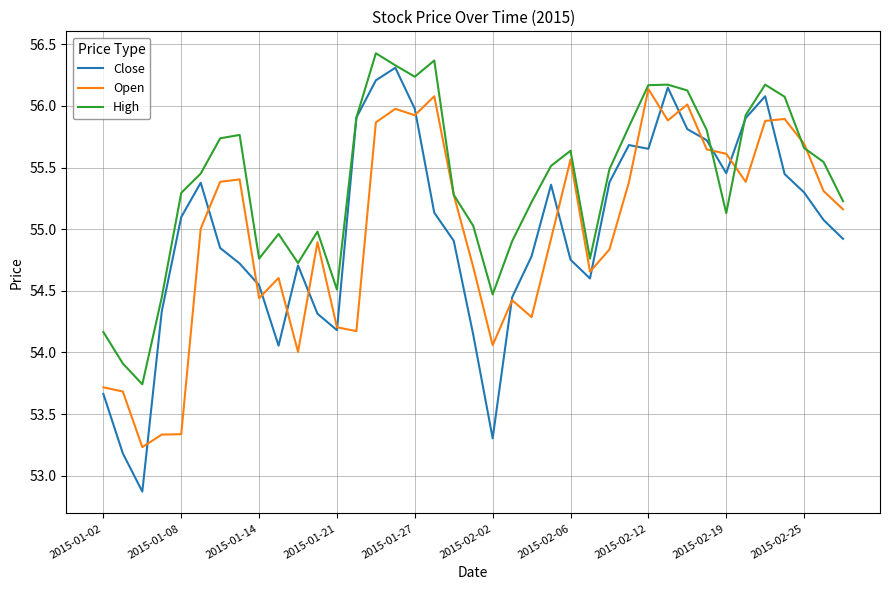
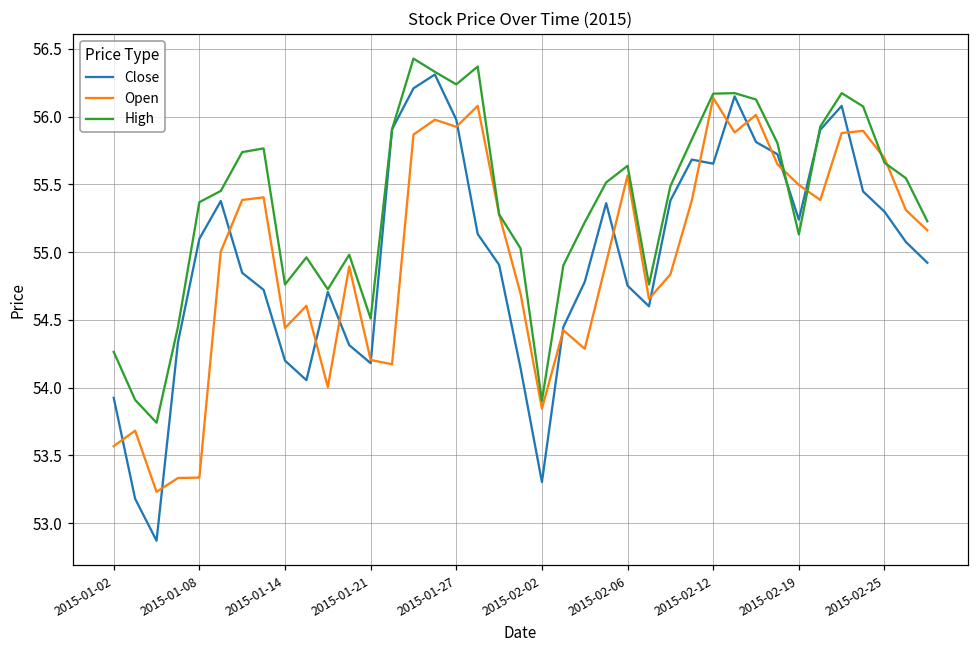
Close, 2015-01-02: 53.66 -> 53.92
Open, 2015-01-02: 53.72 -> 53.57
High, 2015-01-02: 54.16 -> 54.26
High, 2015-01-08: 55.29 -> 55.37
Close, 2015-01-14: 54.55 -> 54.20
Open, 2015-02-02: 54.06 -> 53.85
High, 2015-02-02: 54.47 -> 53.90
Close, 2015-02-19: 55.45 -> 55.24
Open, 2015-02-19: 55.61 -> 55.50
